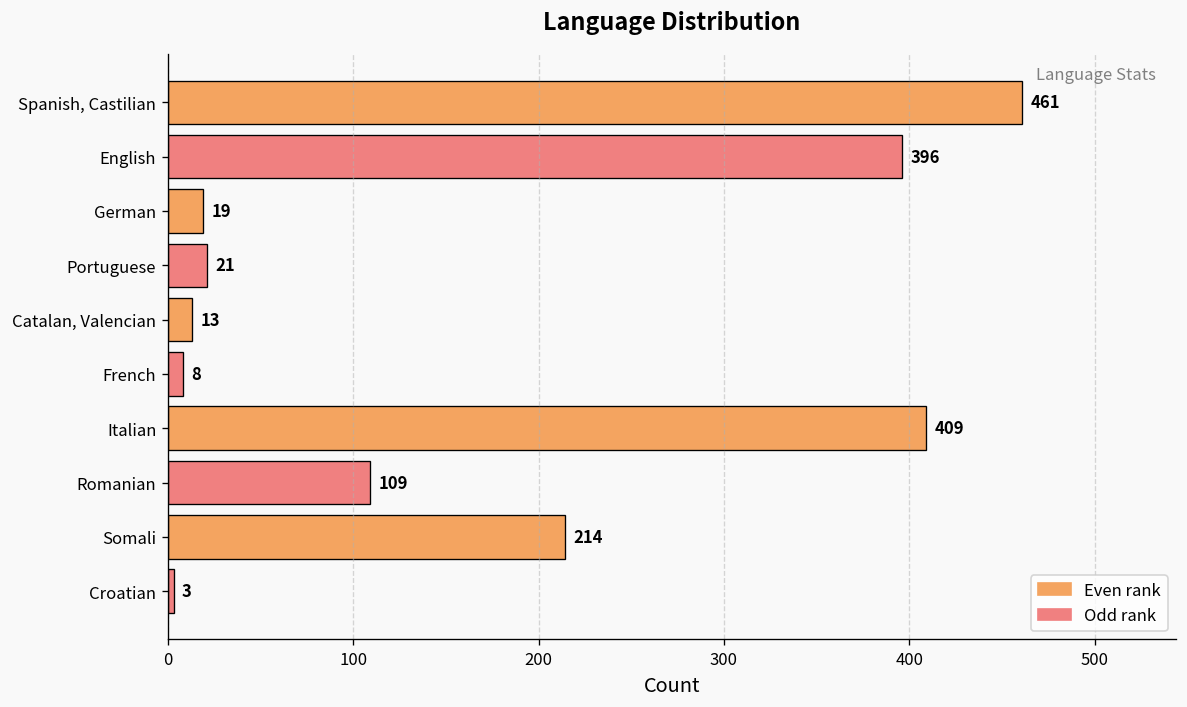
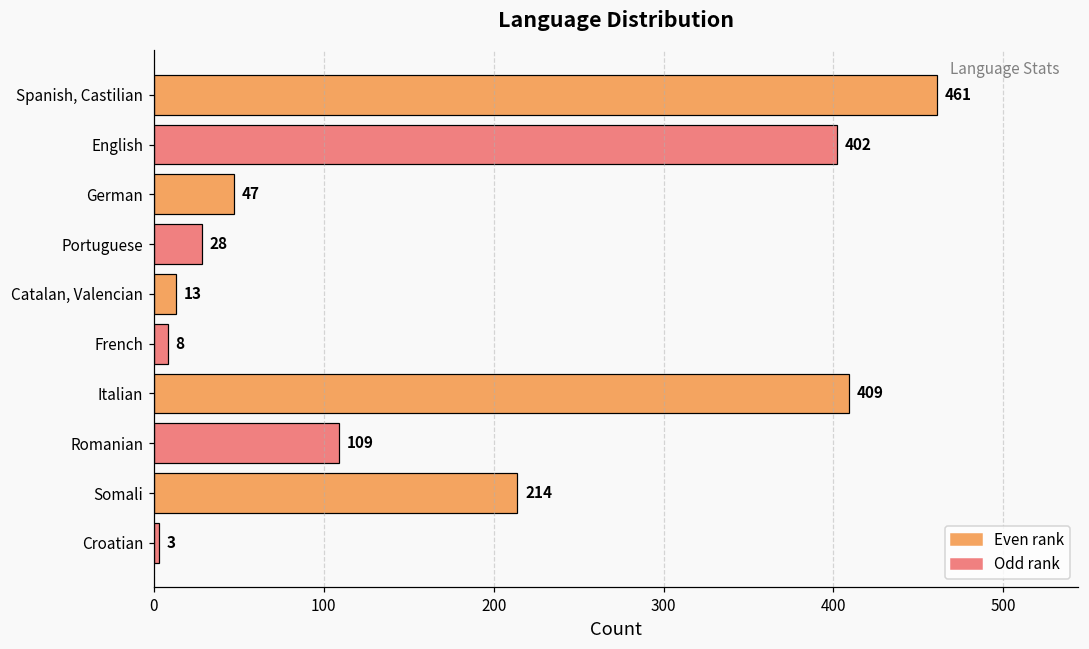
English: 396 -> 402
German: 19 -> 47
Portuguese: 21 -> 28
